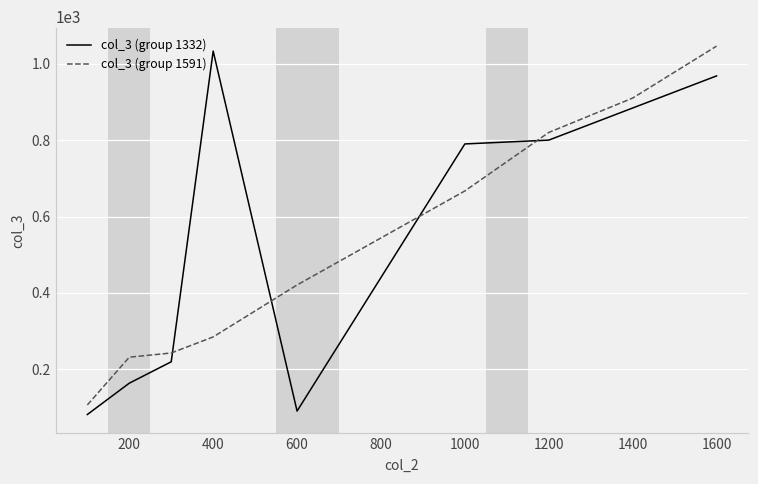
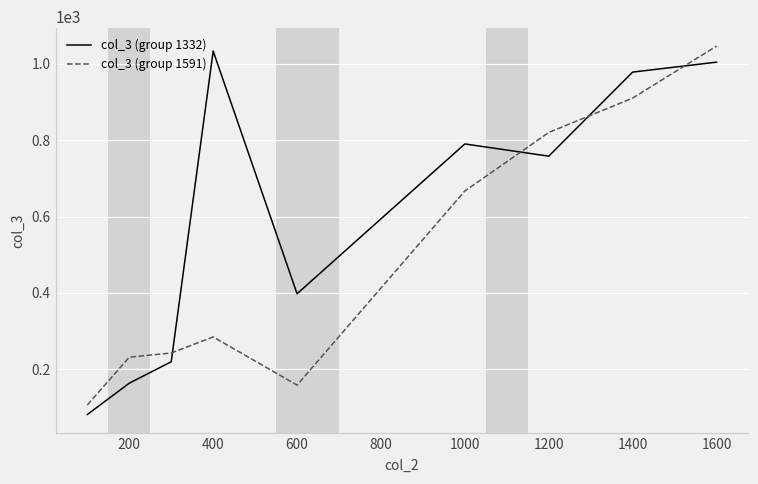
col_3 (group 1332), 600: 90 -> 400
col_3 (group 1591), 600: 420 -> 160
col_3 (group 1332), 1200: 800 -> 760
col_3 (group 1332), 1400: 880 -> 980
col_3 (group 1332), 1600: 970 -> 1000
